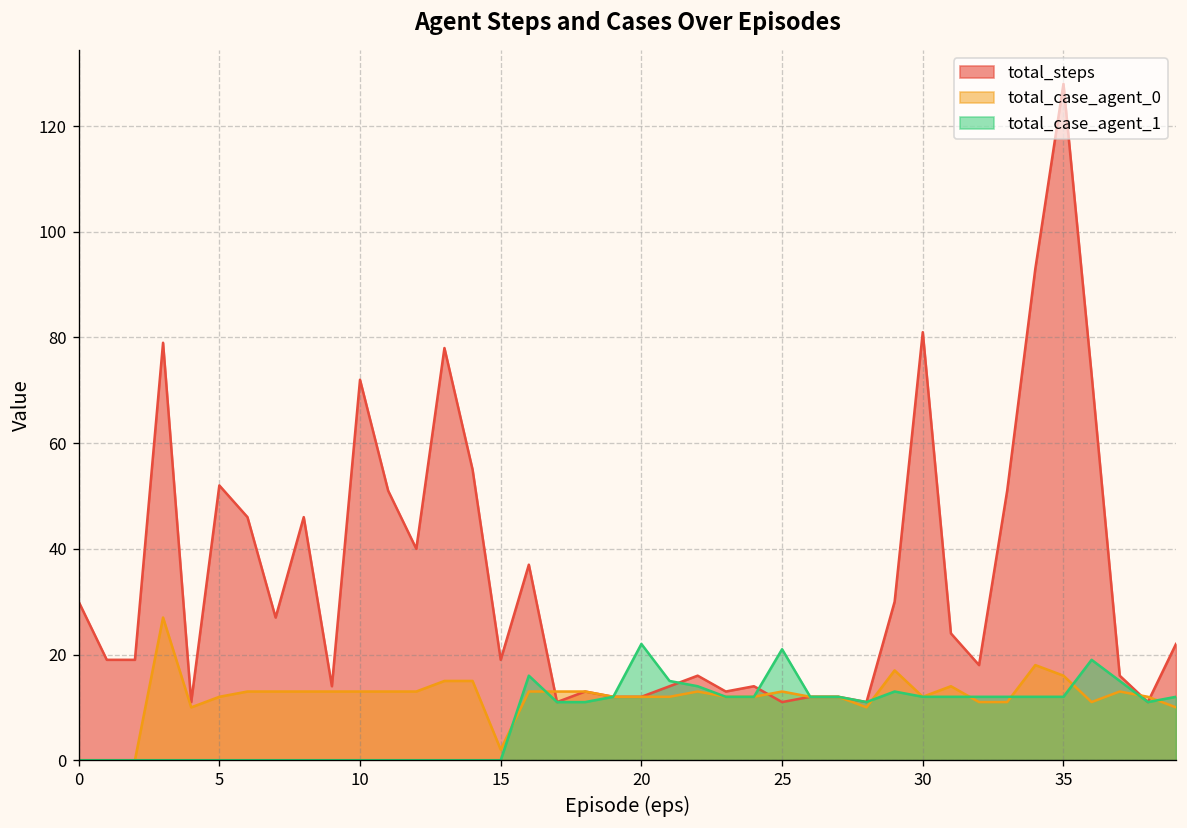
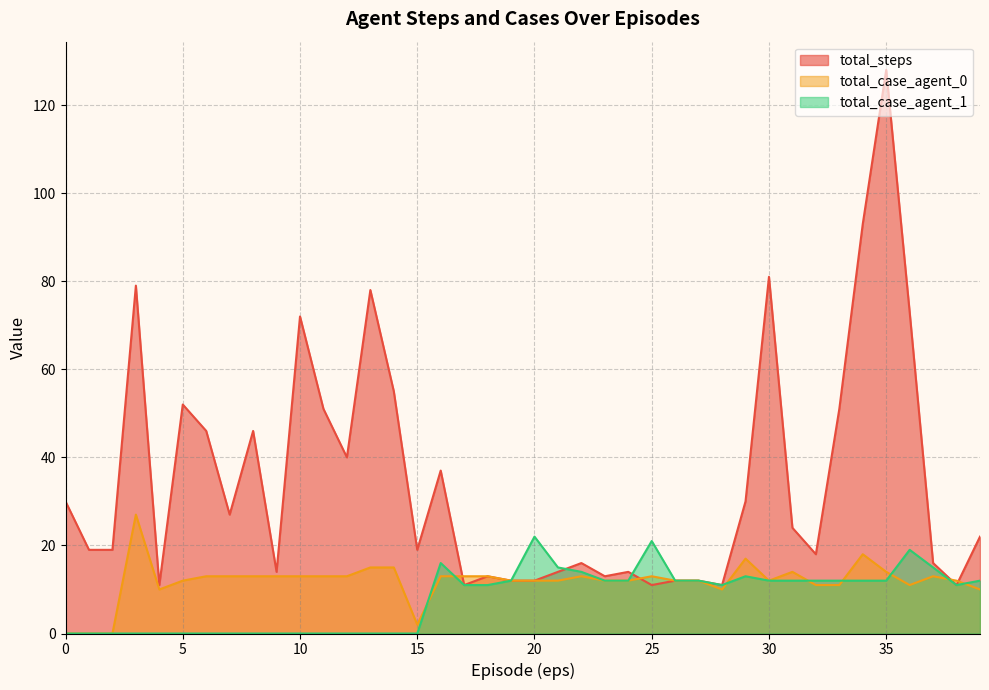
total_case_agent_0, 35: 16 -> 14
